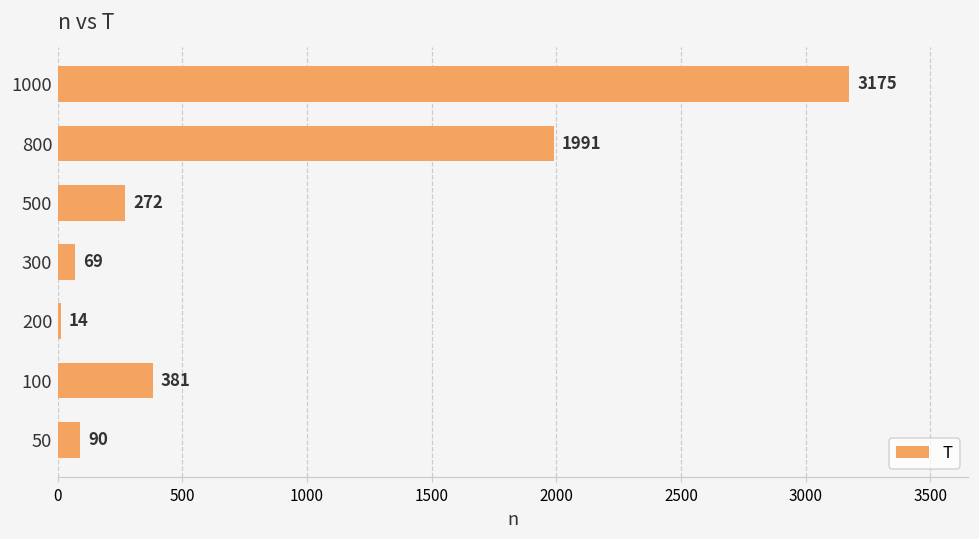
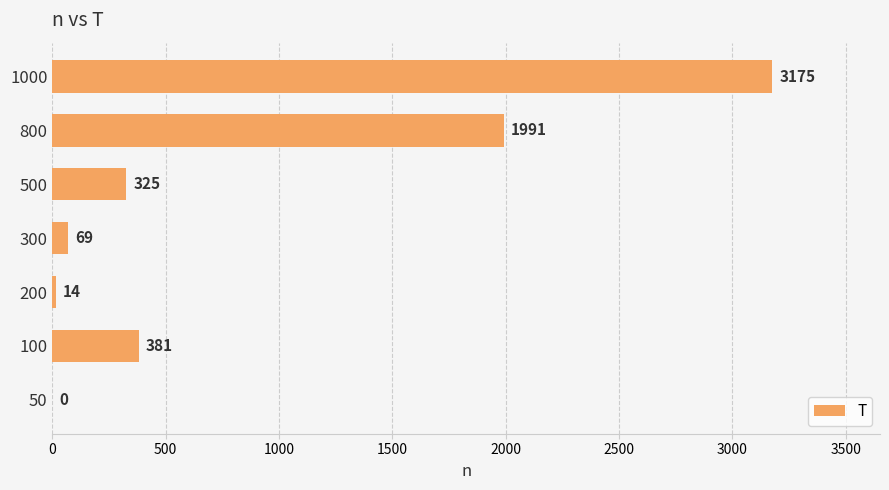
500: 272 -> 325
50: 90 -> 0
